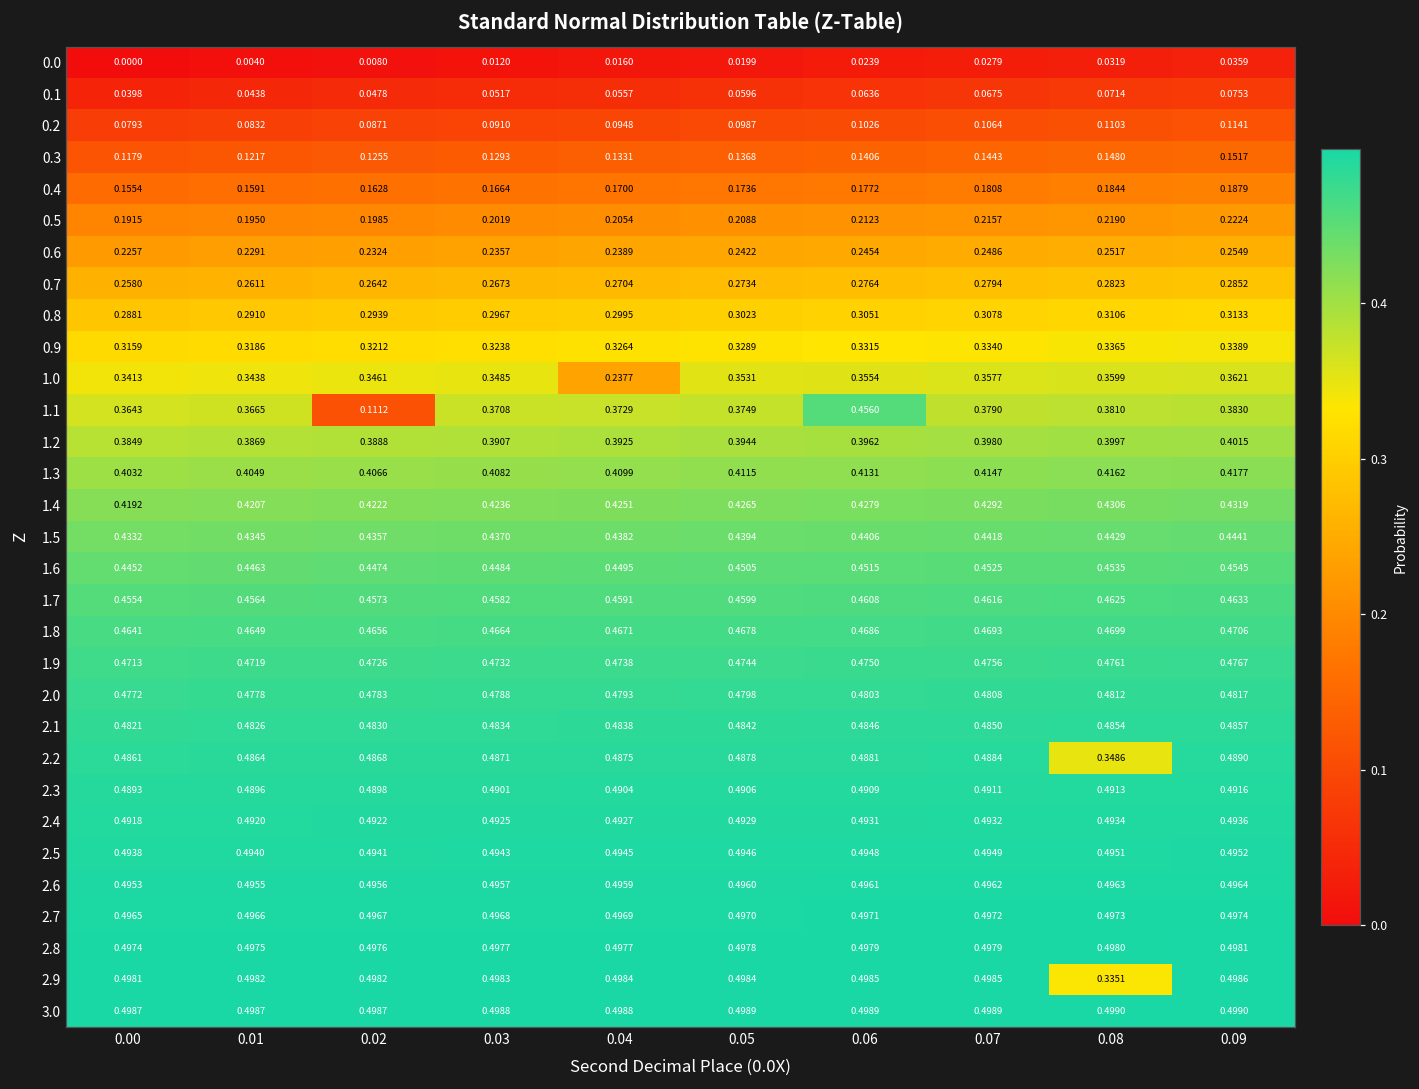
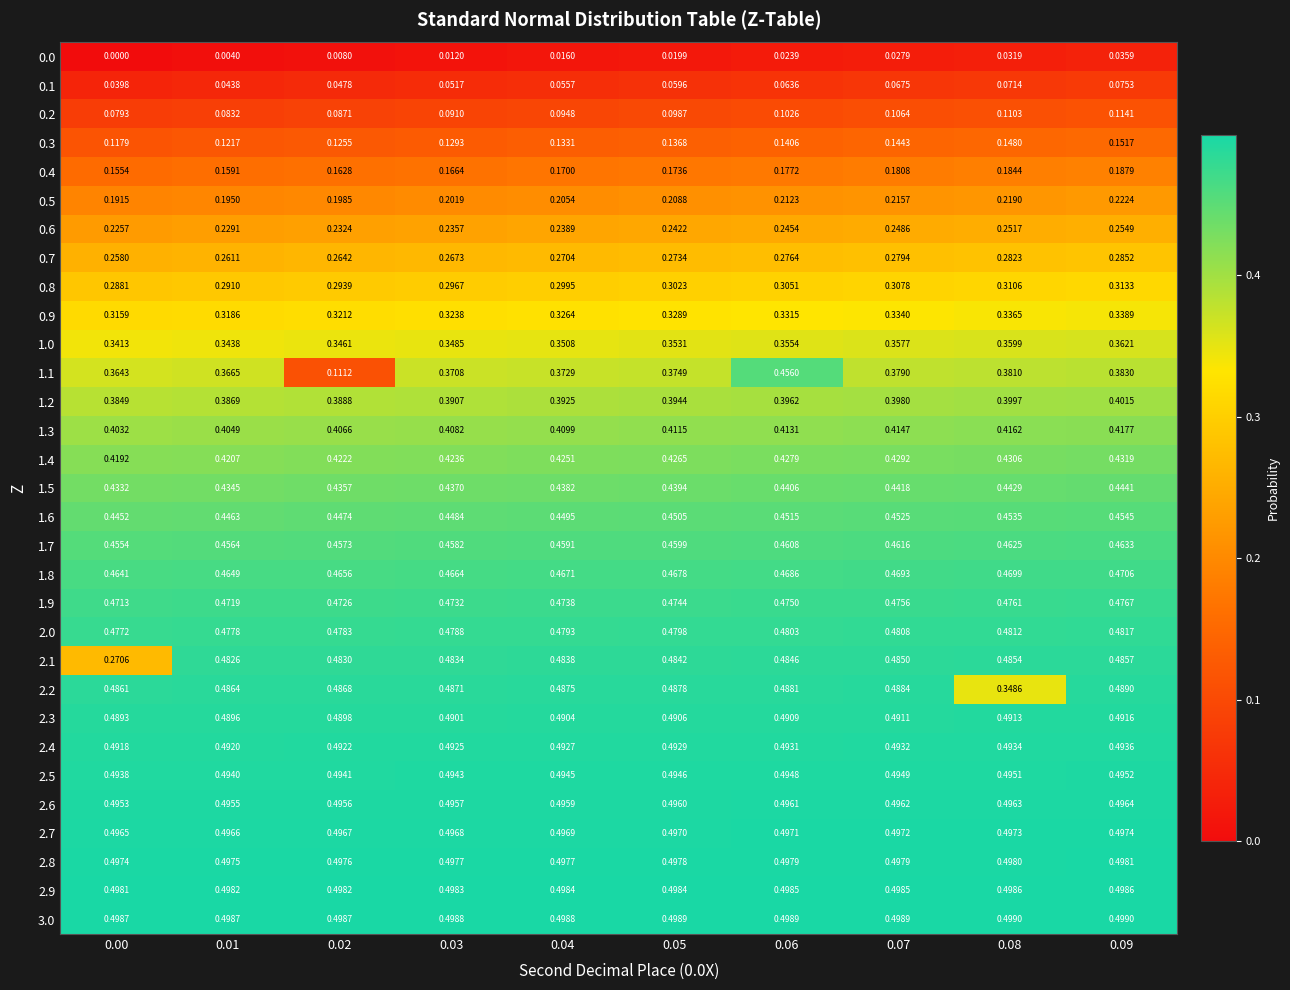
1.0, 0.04: 0.2377 -> 0.3508
2.1, 0.00: 0.4821 -> 0.2706
2.9, 0.08: 0.3351 -> 0.4986
